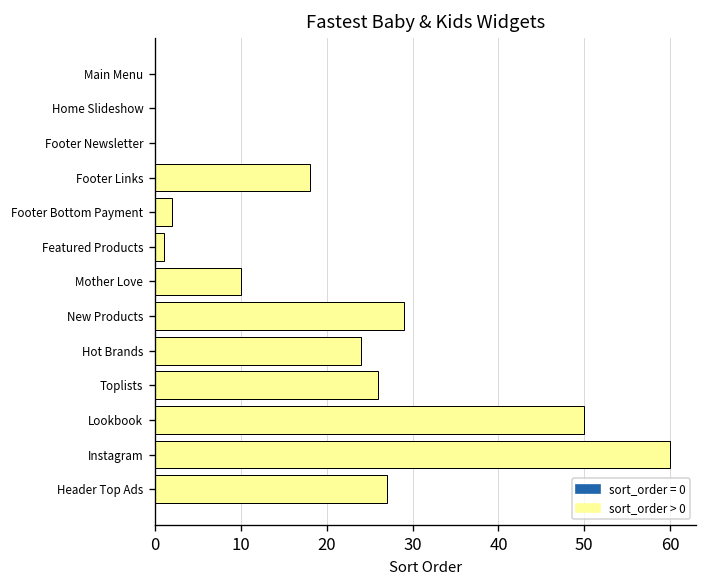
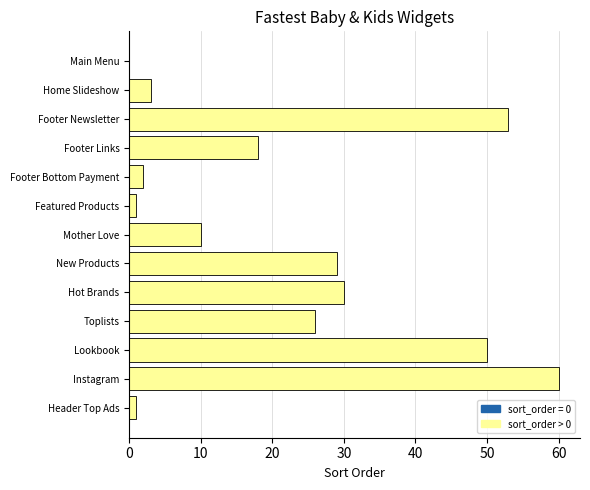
Home Slideshow: 0 -> 3
Footer Newsletter: 0 -> 53
Hot Brands: 24 -> 30
Header Top Ads: 27 -> 1
